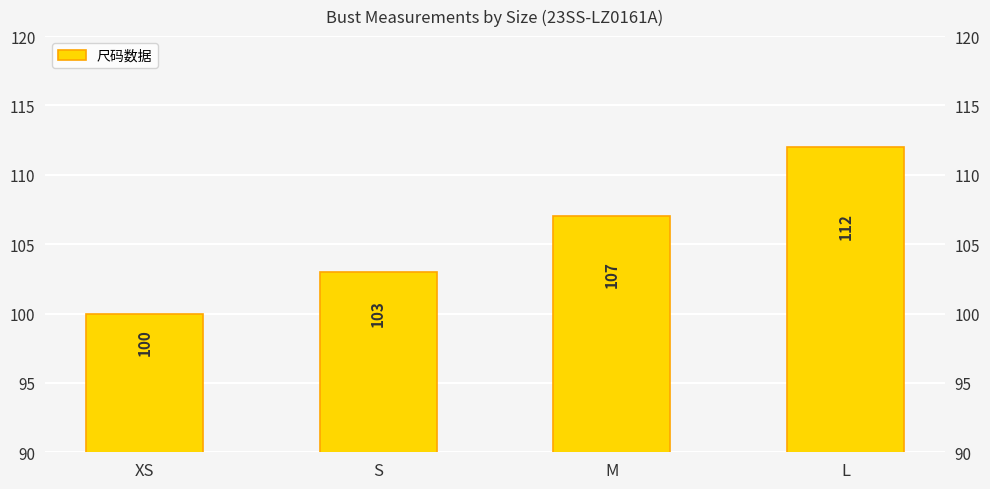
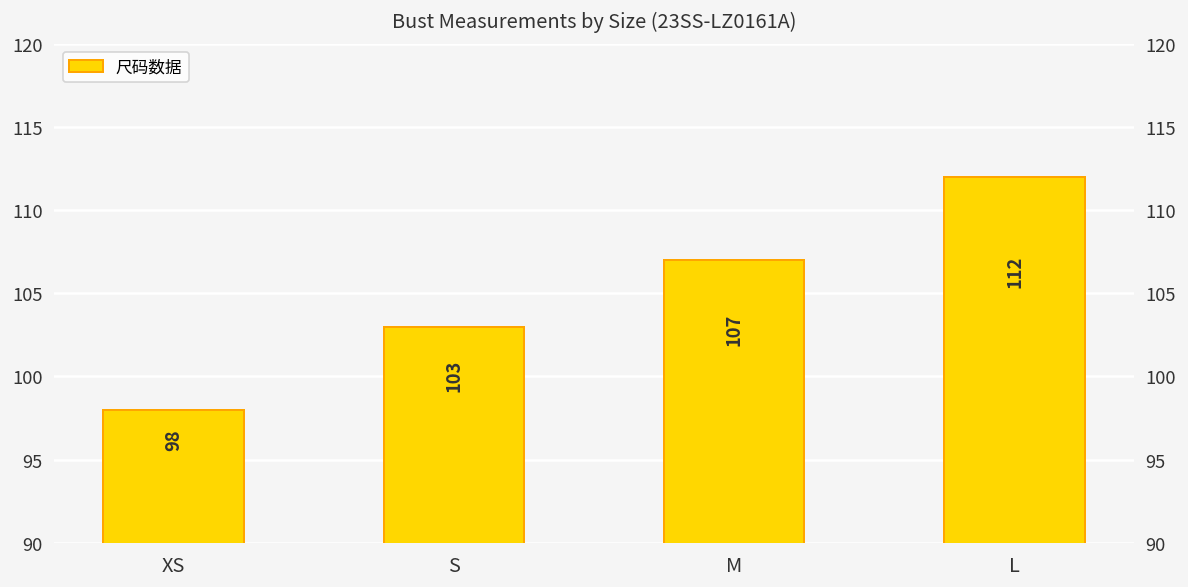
XS: 100 -> 98
